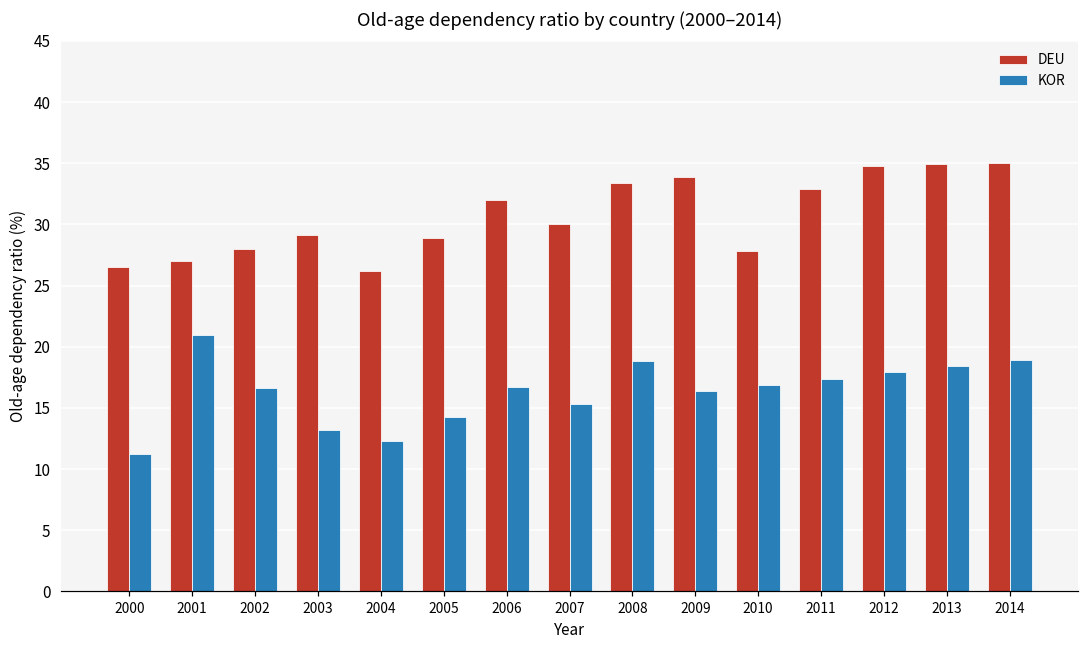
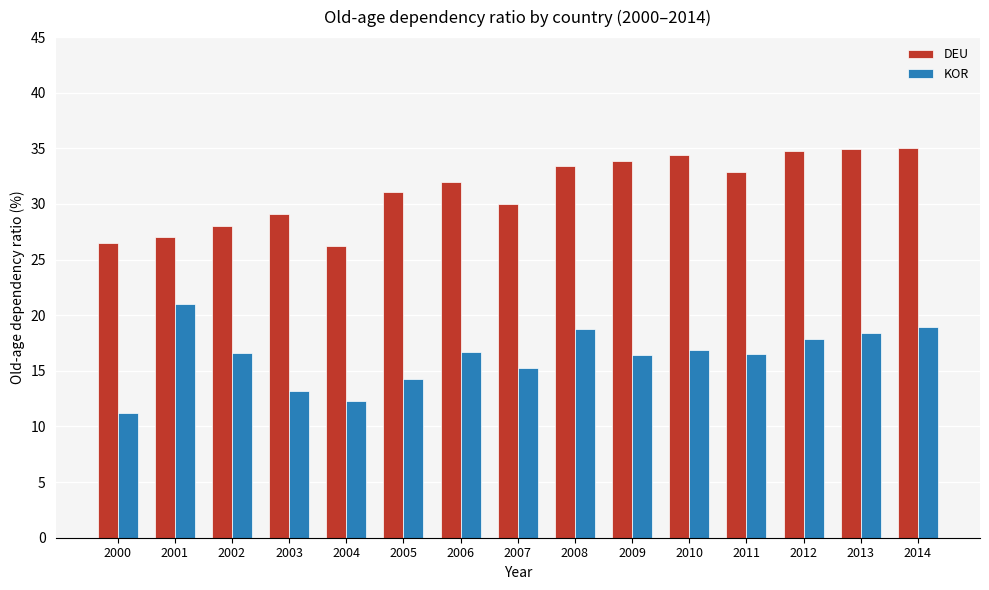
DEU, 2005: 28.9 -> 31.1
DEU, 2010: 27.8 -> 34.4
KOR, 2011: 17.4 -> 16.5
